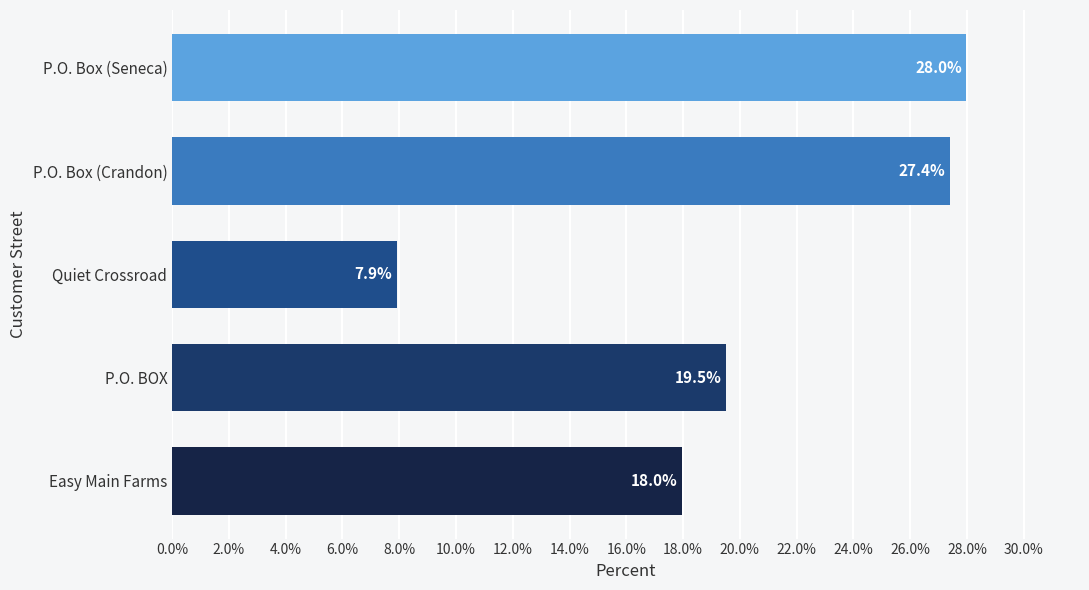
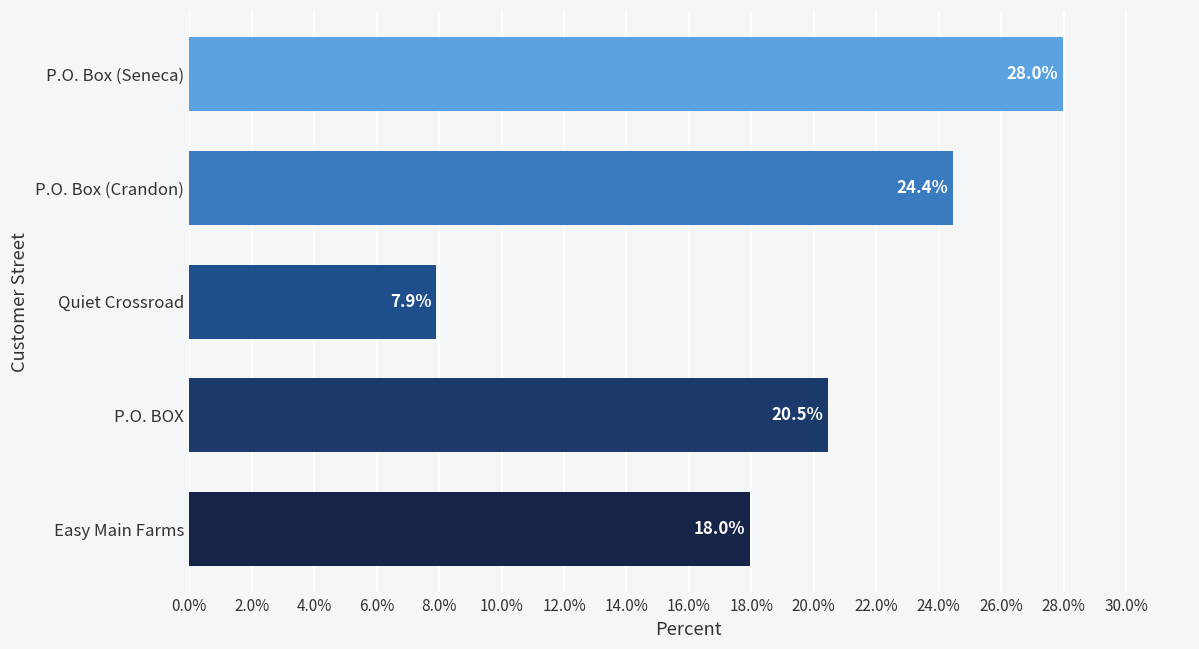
P.O. Box (Crandon): 27.4% -> 24.4%
P.O. BOX: 19.5% -> 20.5%
